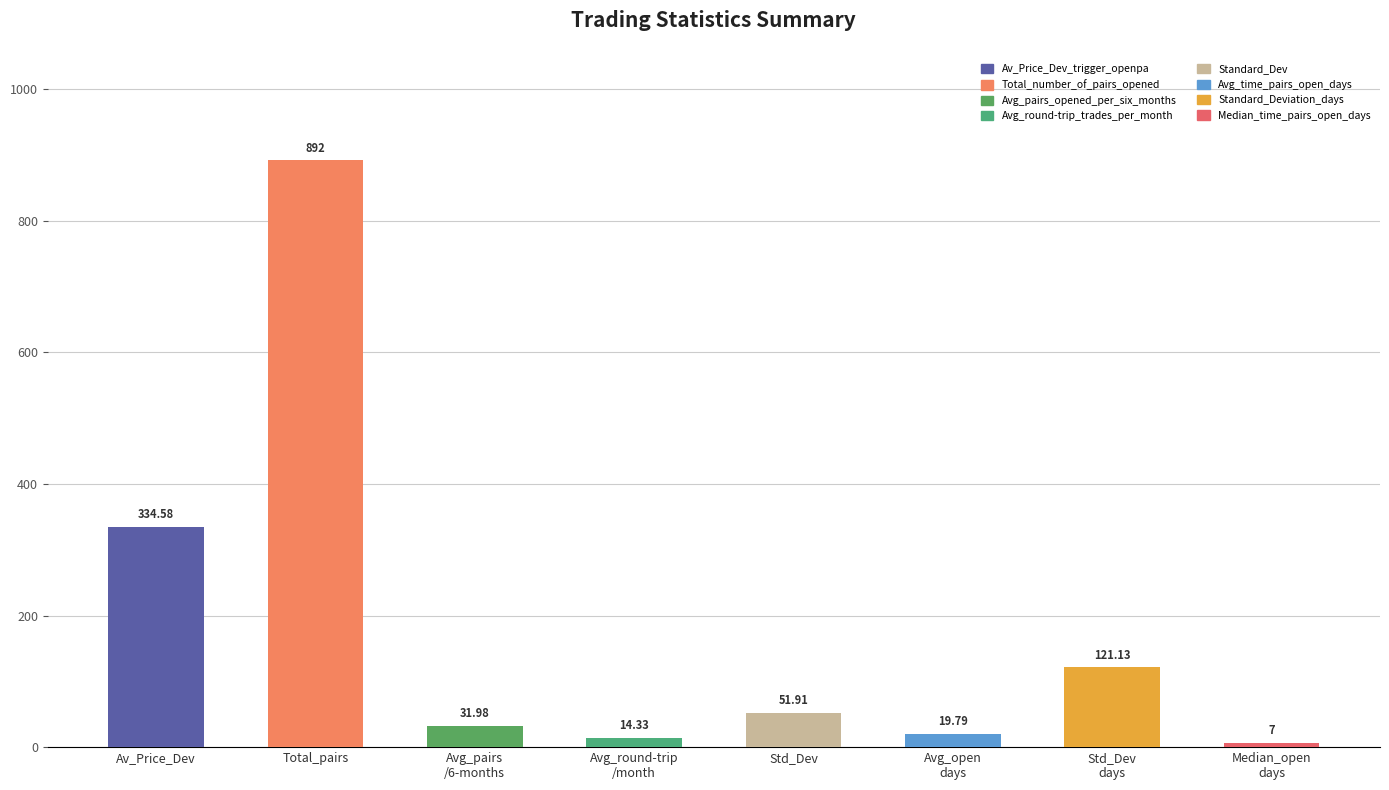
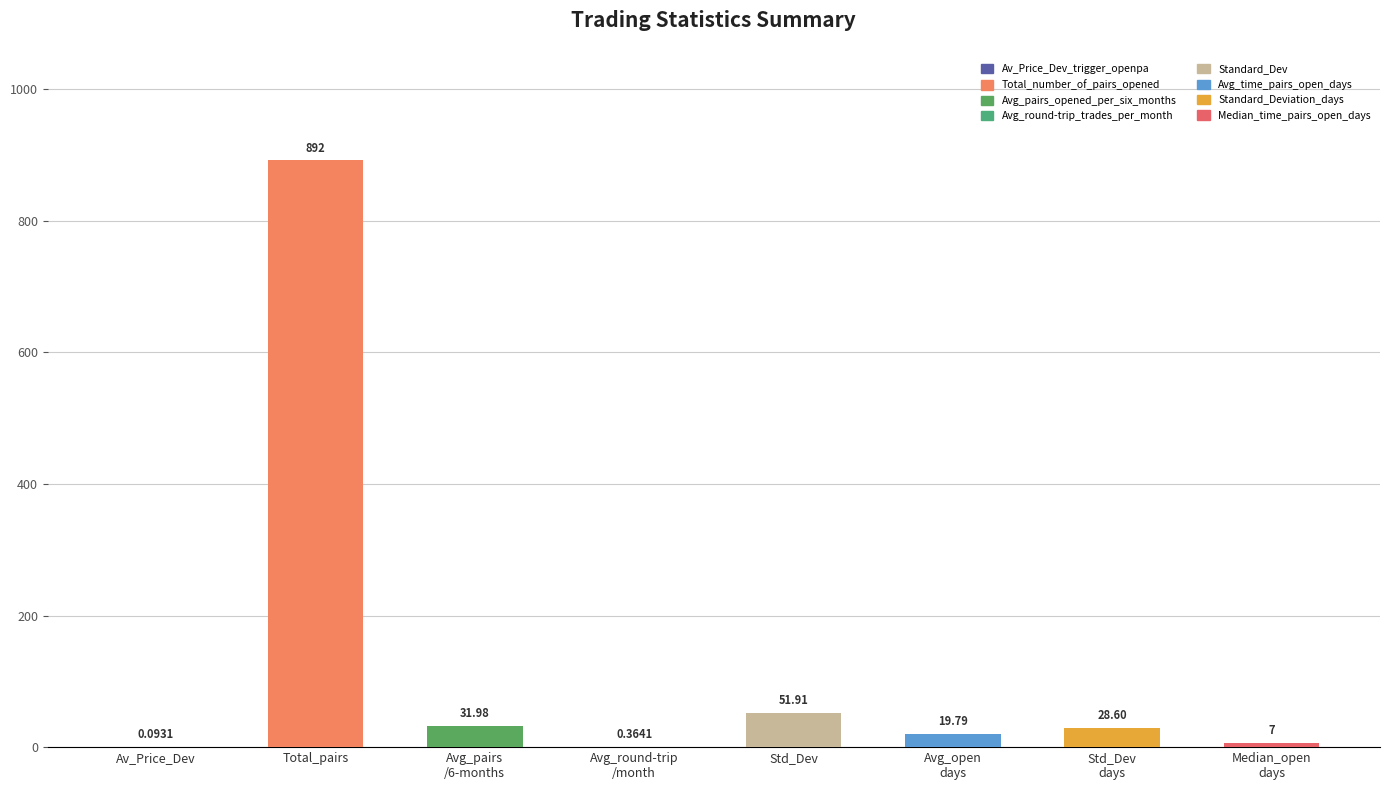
Av_Price_Dev: 334.58 -> 0.0931
Avg_round-trip /month: 14.33 -> 0.3641
Std_Dev days: 121.13 -> 28.60
